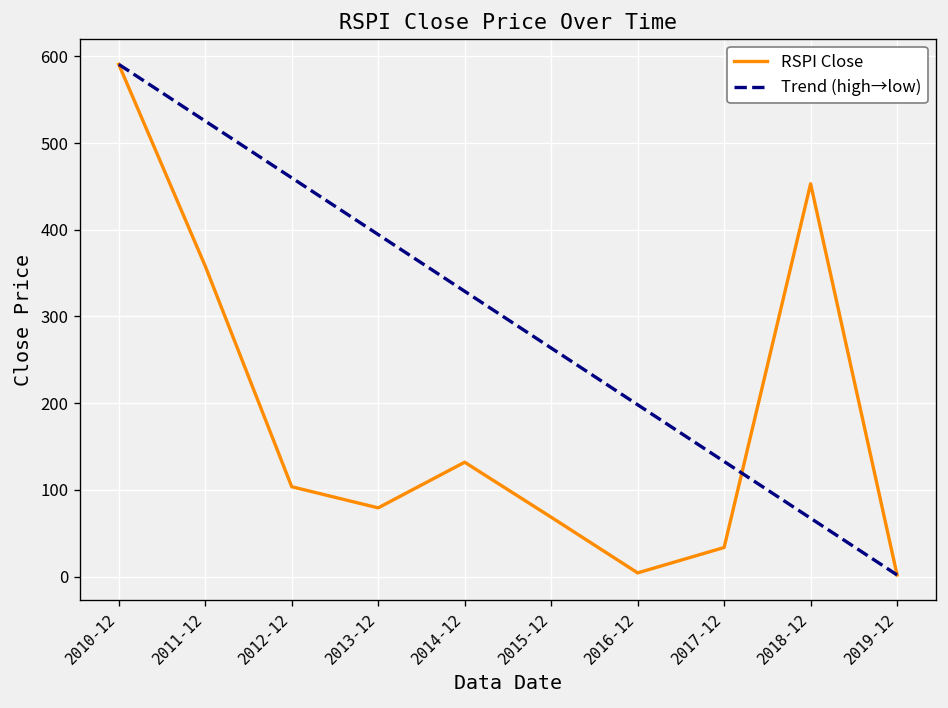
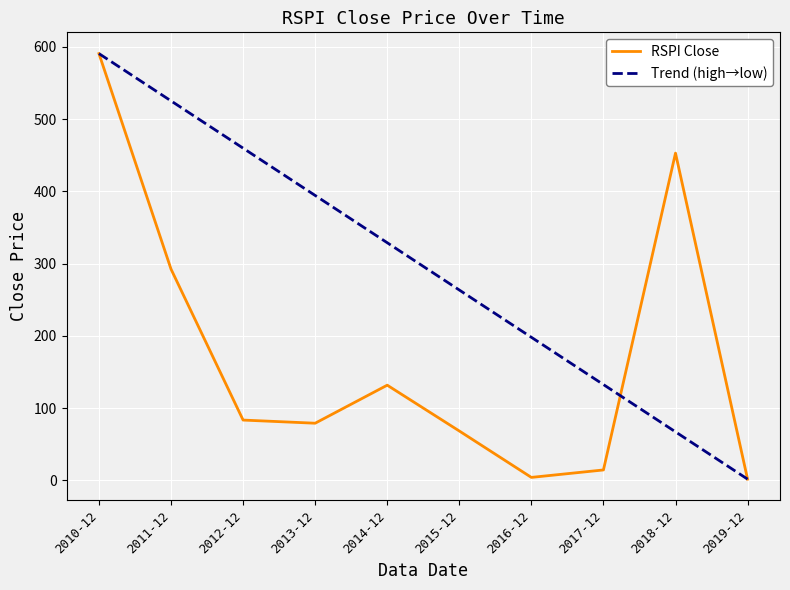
RSPI Close, 2011-12: 360 -> 290
RSPI Close, 2012-12: 100 -> 80
RSPI Close, 2017-12: 30 -> 10
